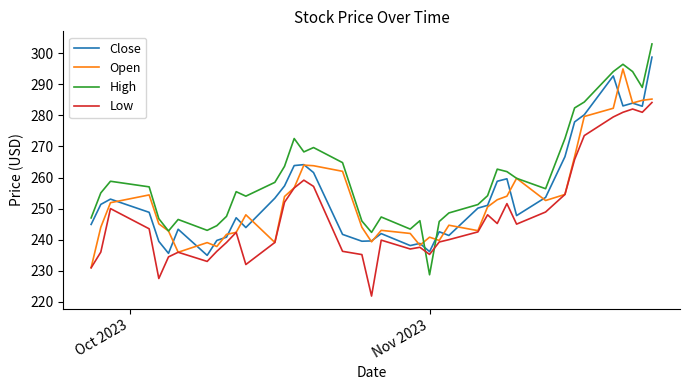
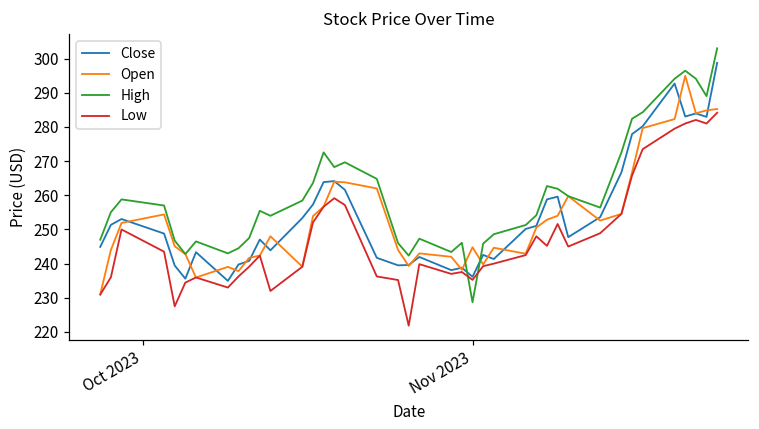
Open, Nov 2023: 241 -> 245
